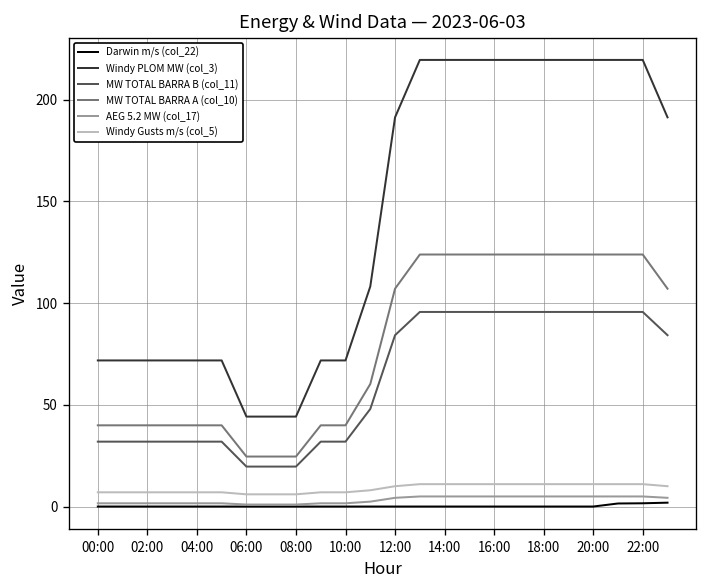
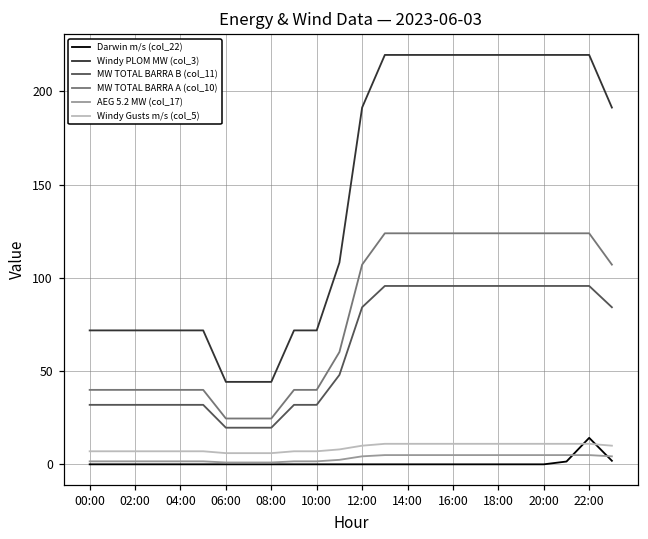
Darwin m/s (col_22), 22:00: 2 -> 14
